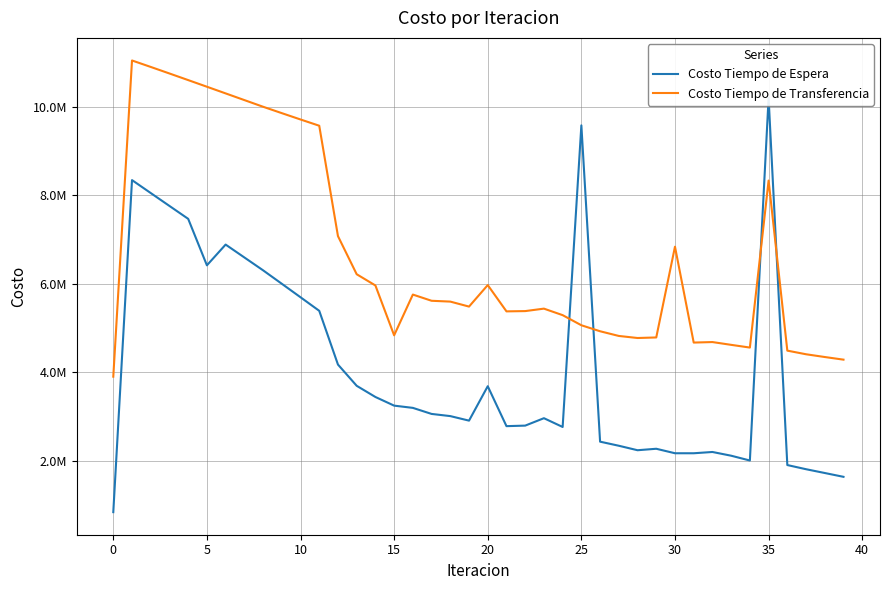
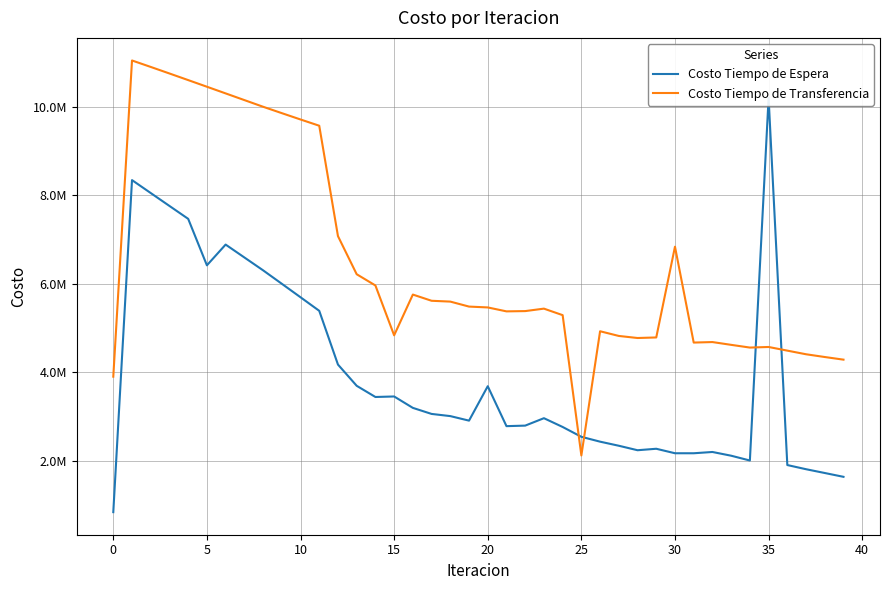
Costo Tiempo de Espera, 15: 3200000 -> 3400000
Costo Tiempo de Transferencia, 20: 6000000 -> 5500000
Costo Tiempo de Espera, 25: 9600000 -> 2500000
Costo Tiempo de Transferencia, 25: 5100000 -> 2100000
Costo Tiempo de Transferencia, 35: 8300000 -> 4600000
